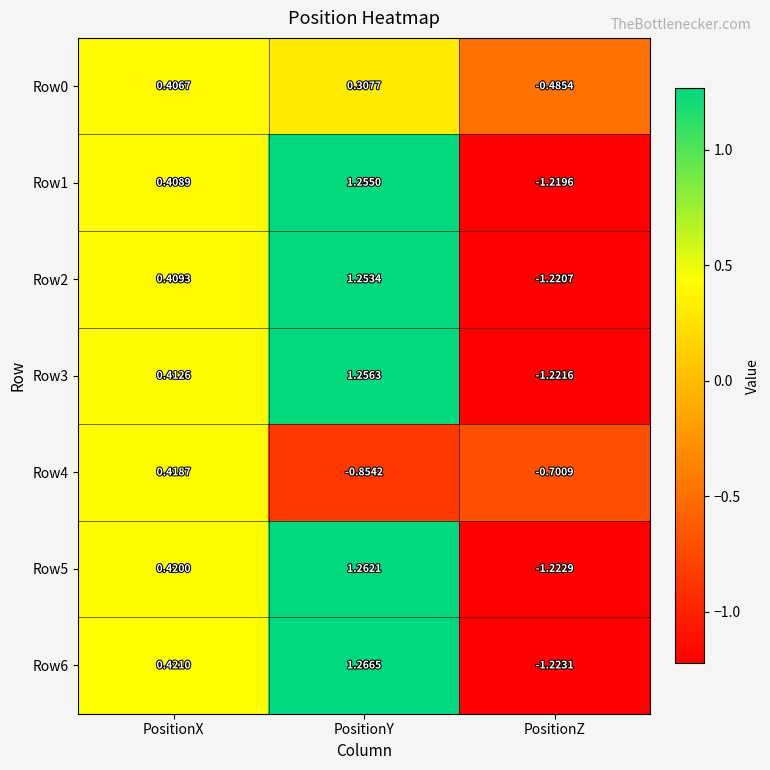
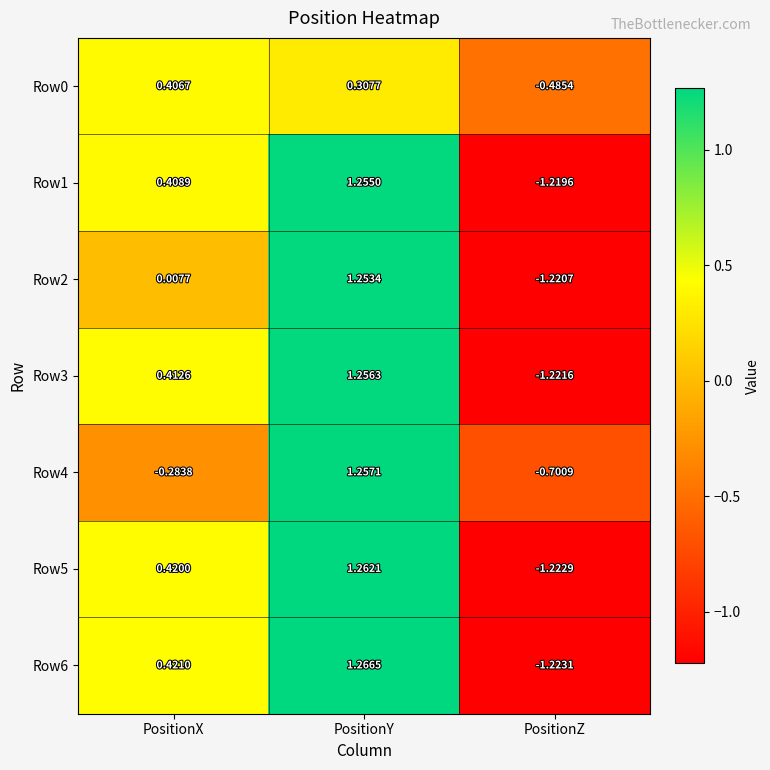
Row2, PositionX: 0.4093 -> 0.0077
Row4, PositionX: 0.4187 -> -0.2838
Row4, PositionY: -0.8542 -> 1.2571
